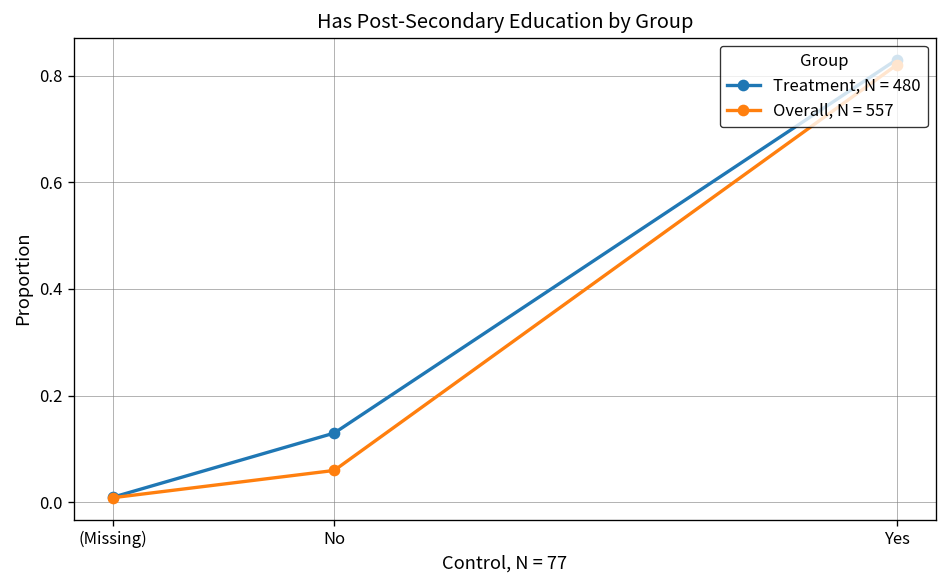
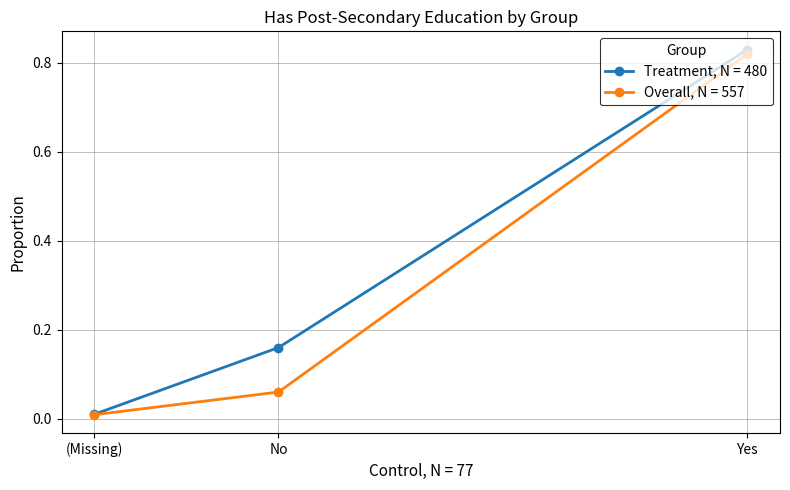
Treatment, N = 480, No: 0.13 -> 0.16
